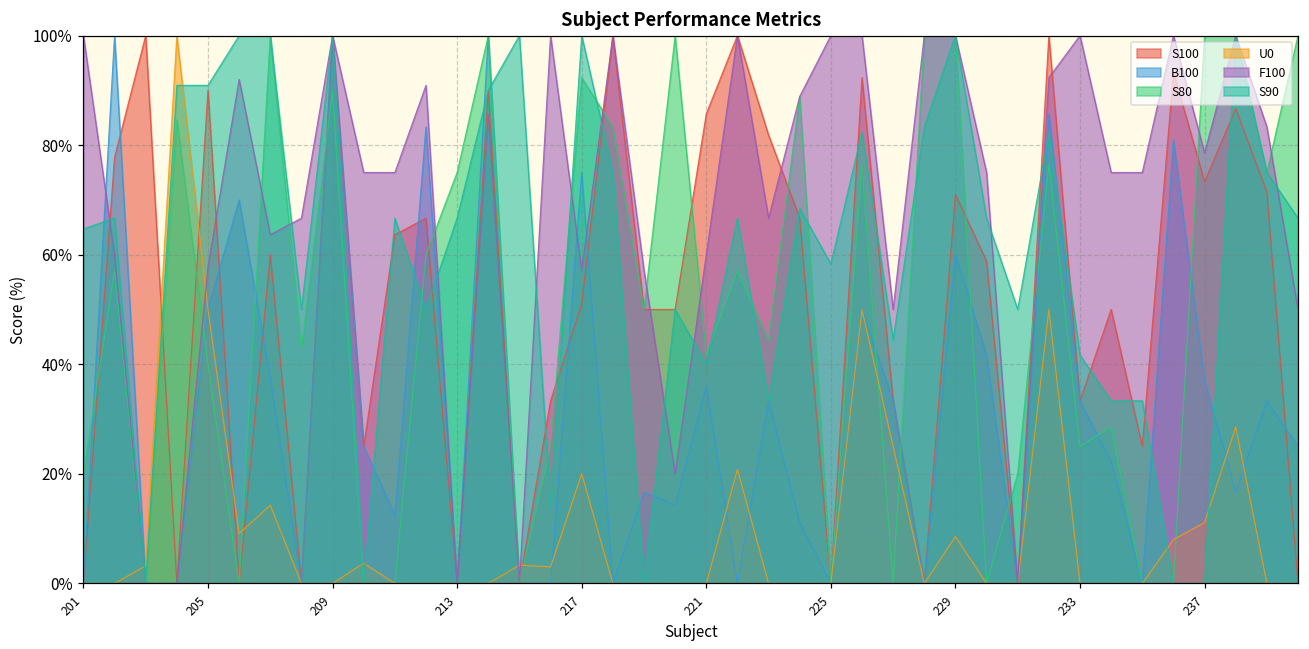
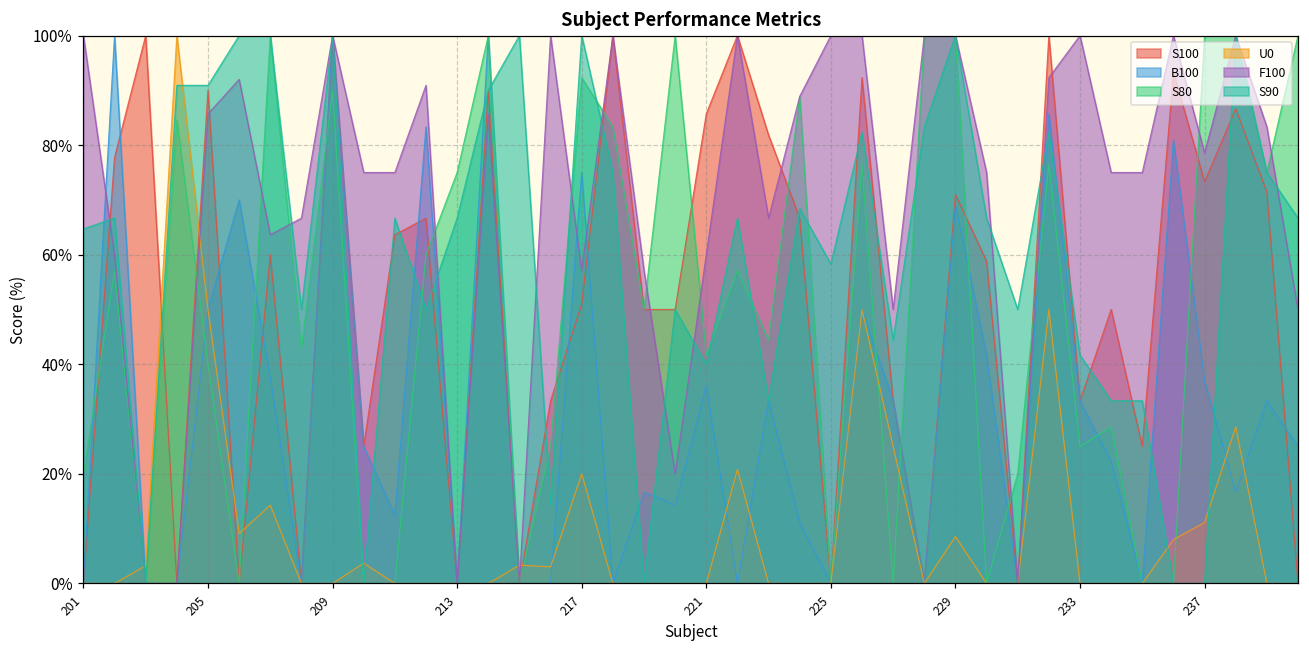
F100, 205: 58% -> 86%
B100, 229: 60% -> 69%
